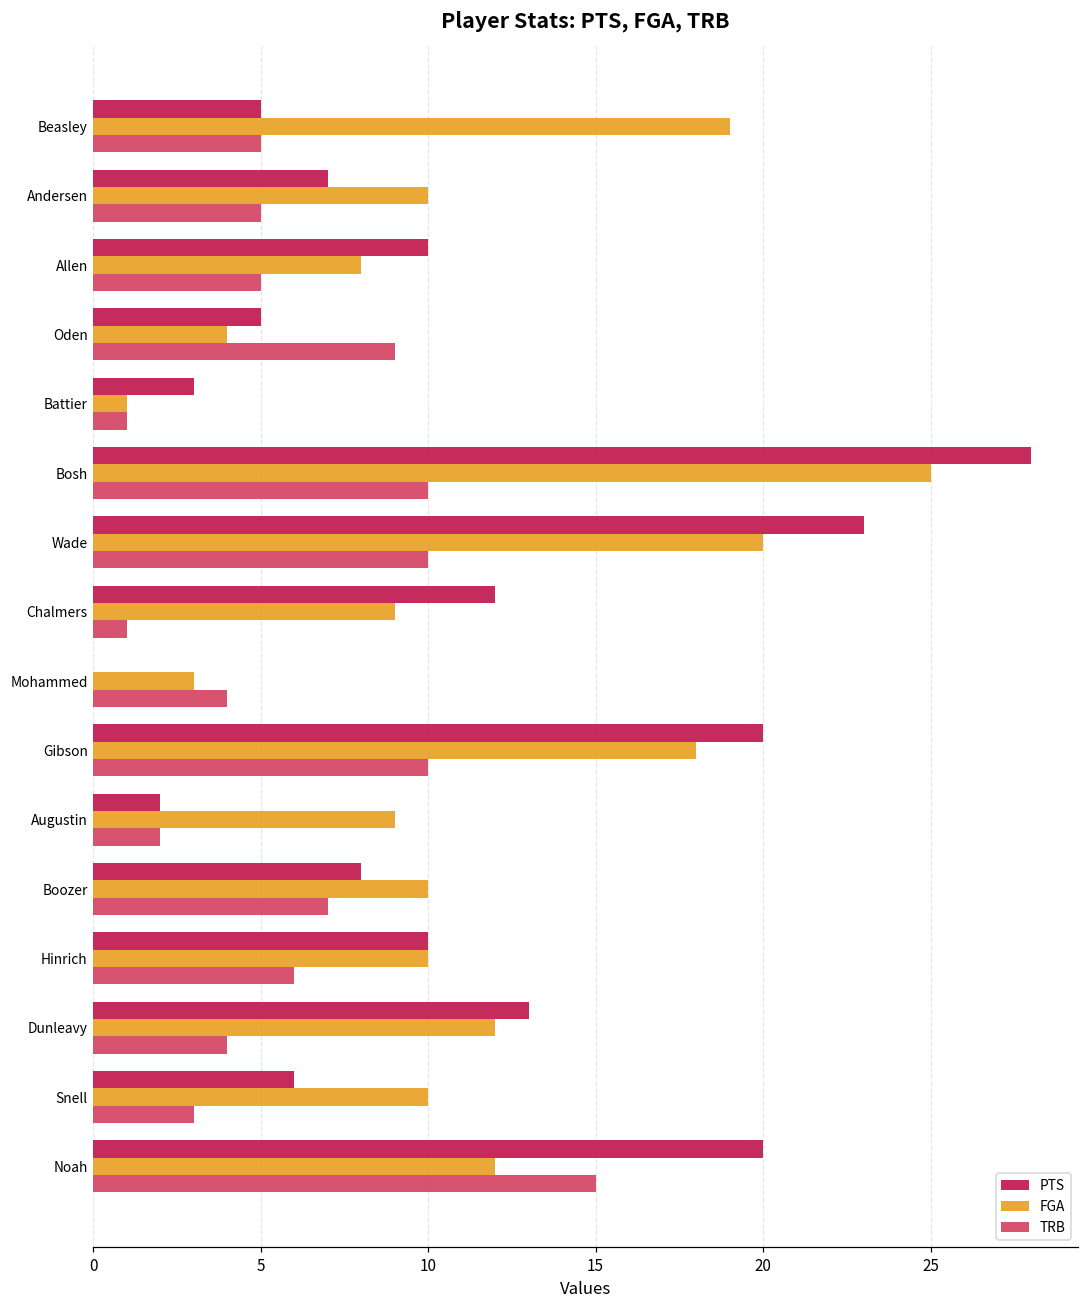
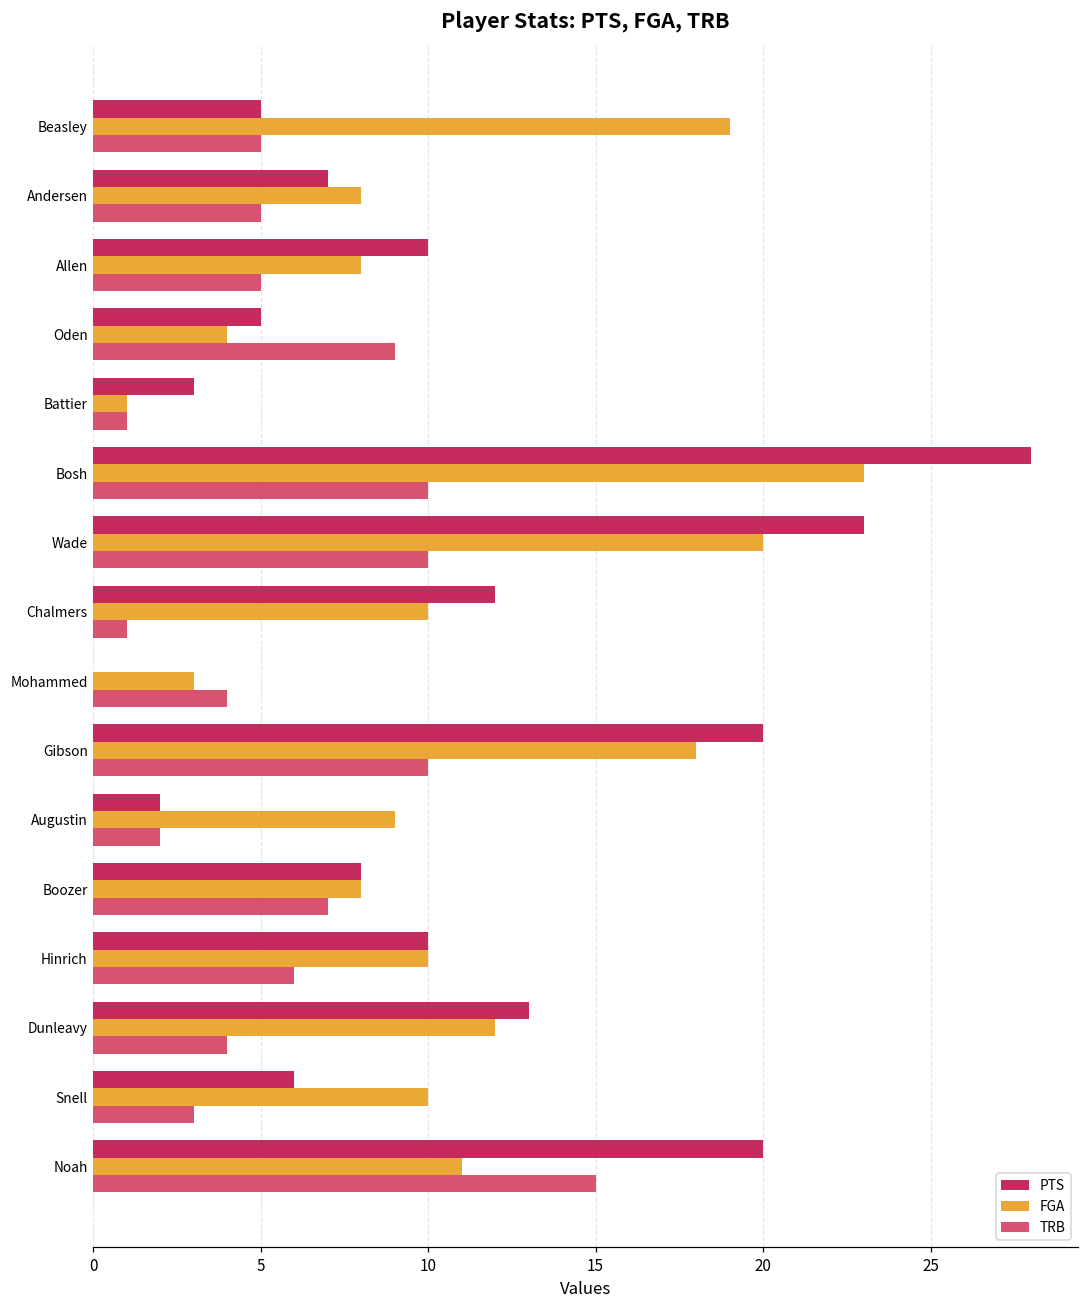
FGA, Andersen: 10 -> 8
FGA, Bosh: 25 -> 23
FGA, Chalmers: 9 -> 10
FGA, Boozer: 10 -> 8
FGA, Noah: 12 -> 11
